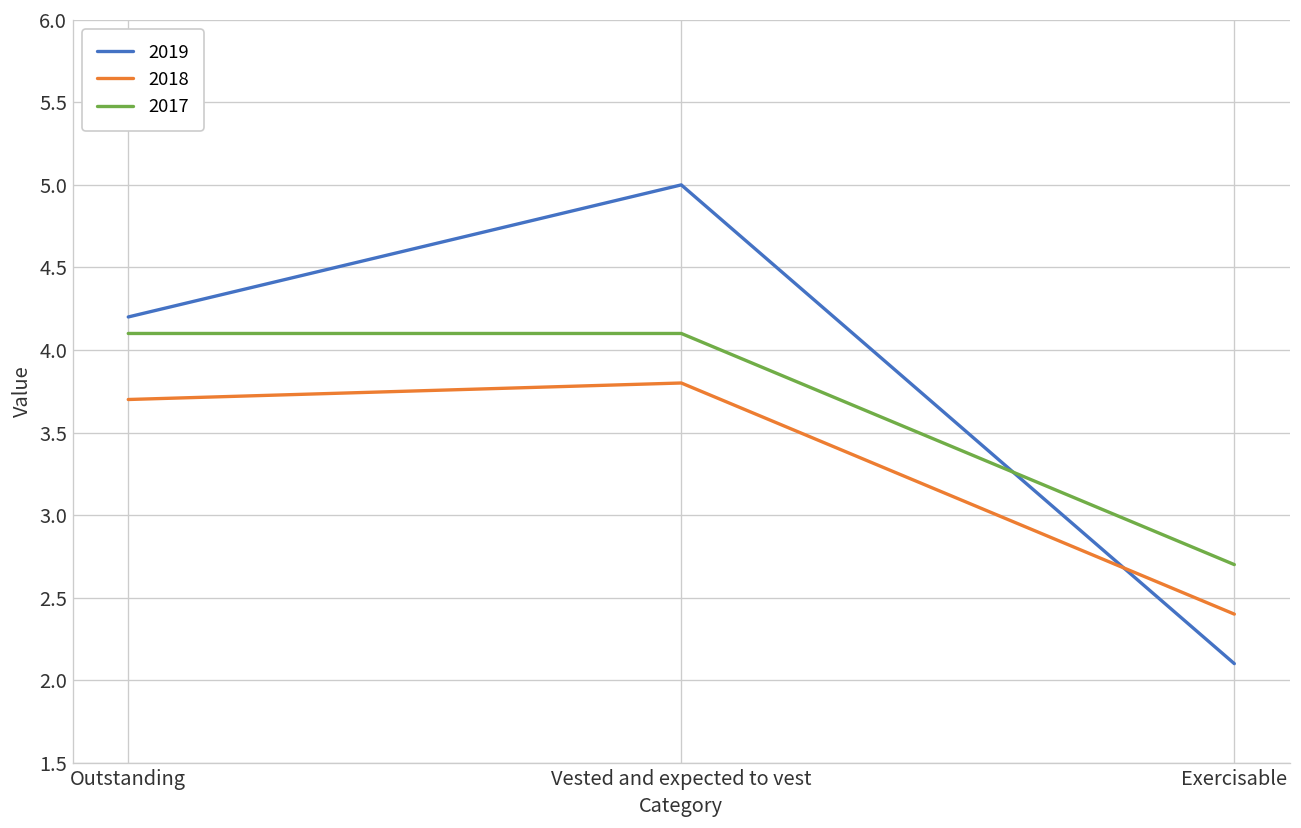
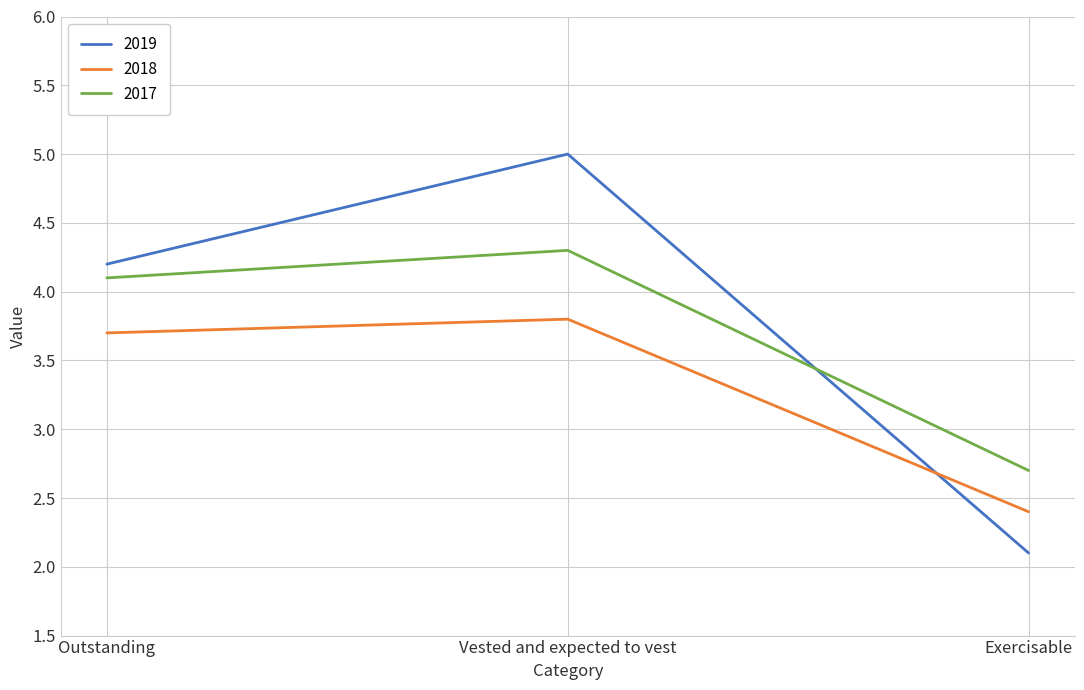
2017, Vested and expected to vest: 4.1 -> 4.3
